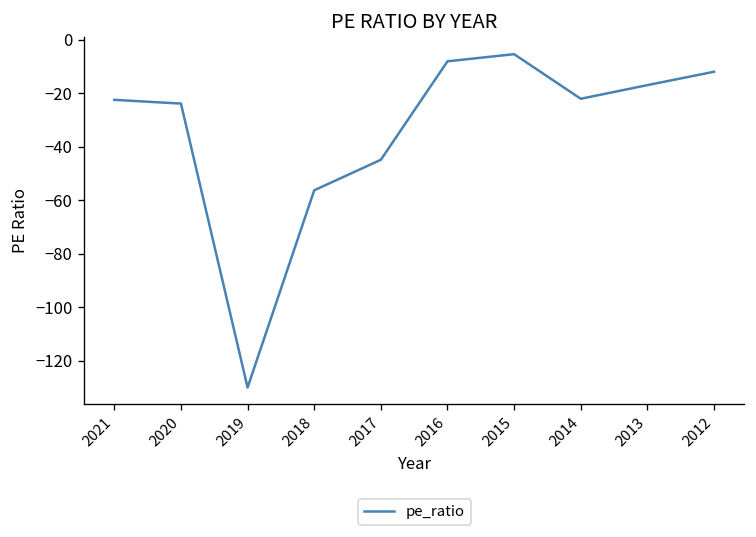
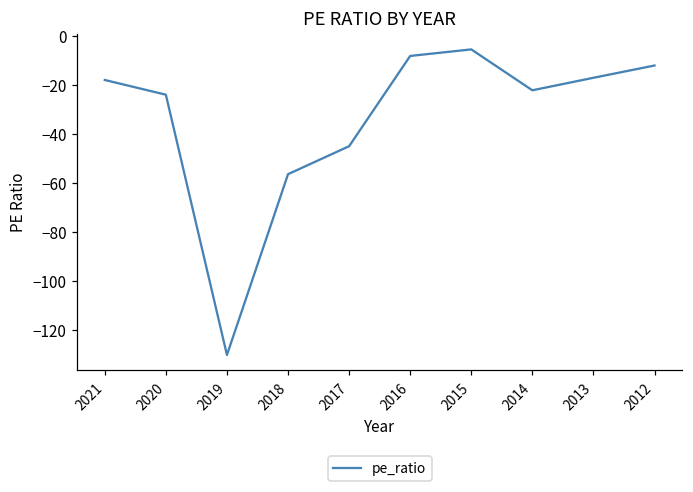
2021: -23 -> -18
